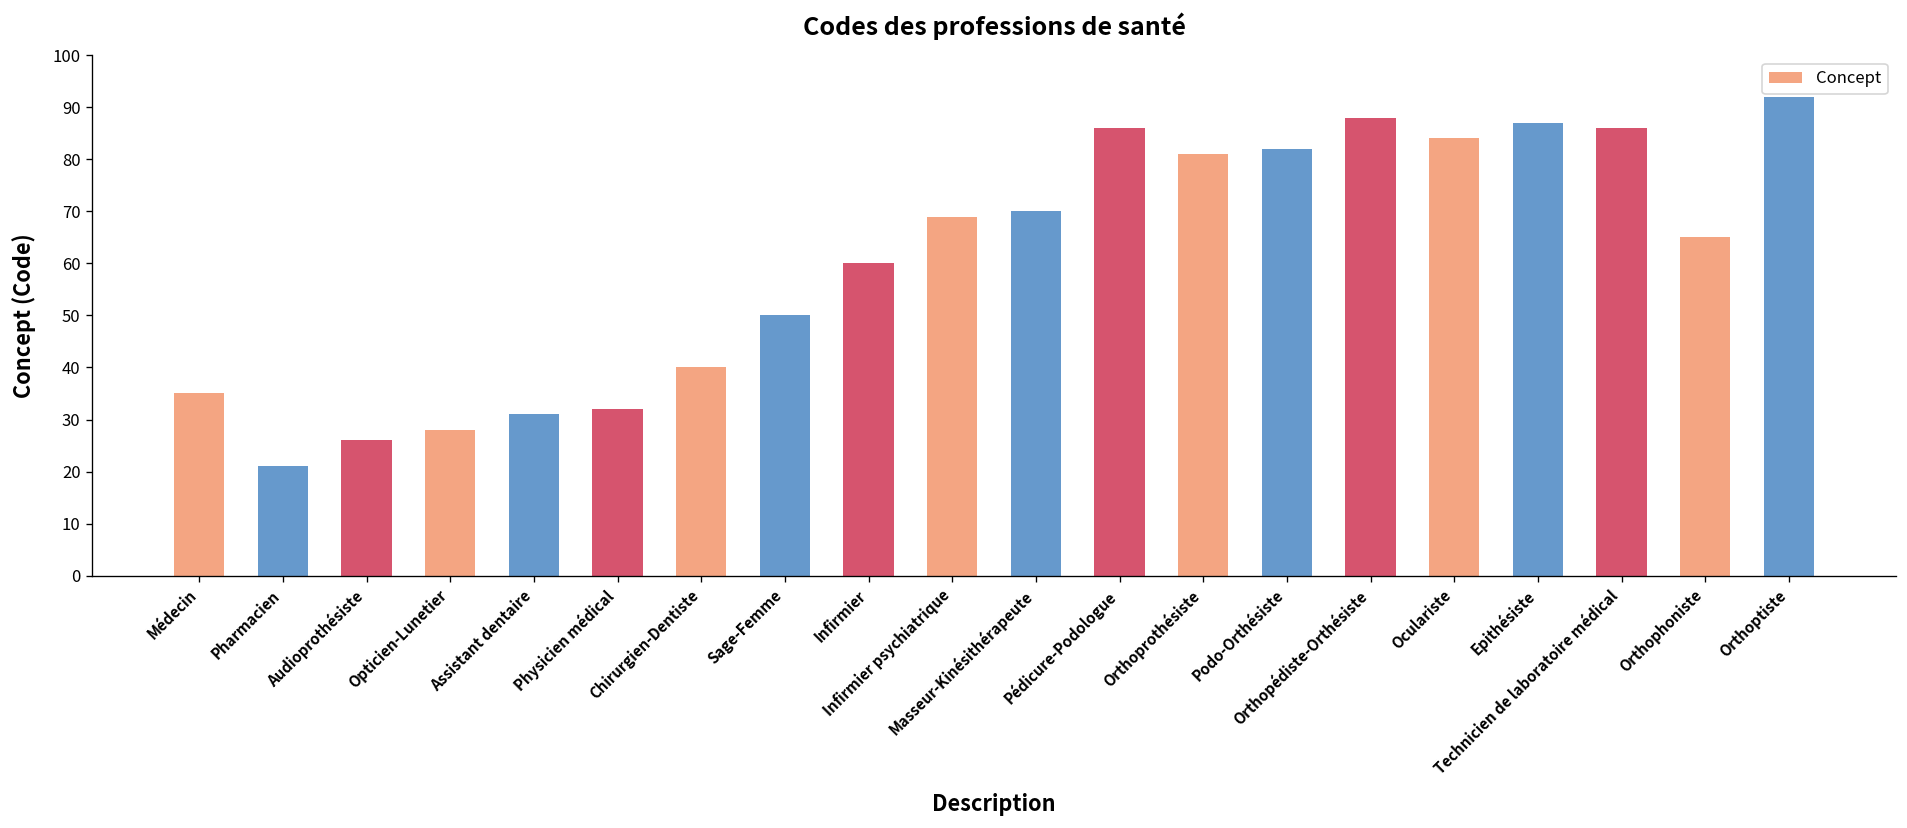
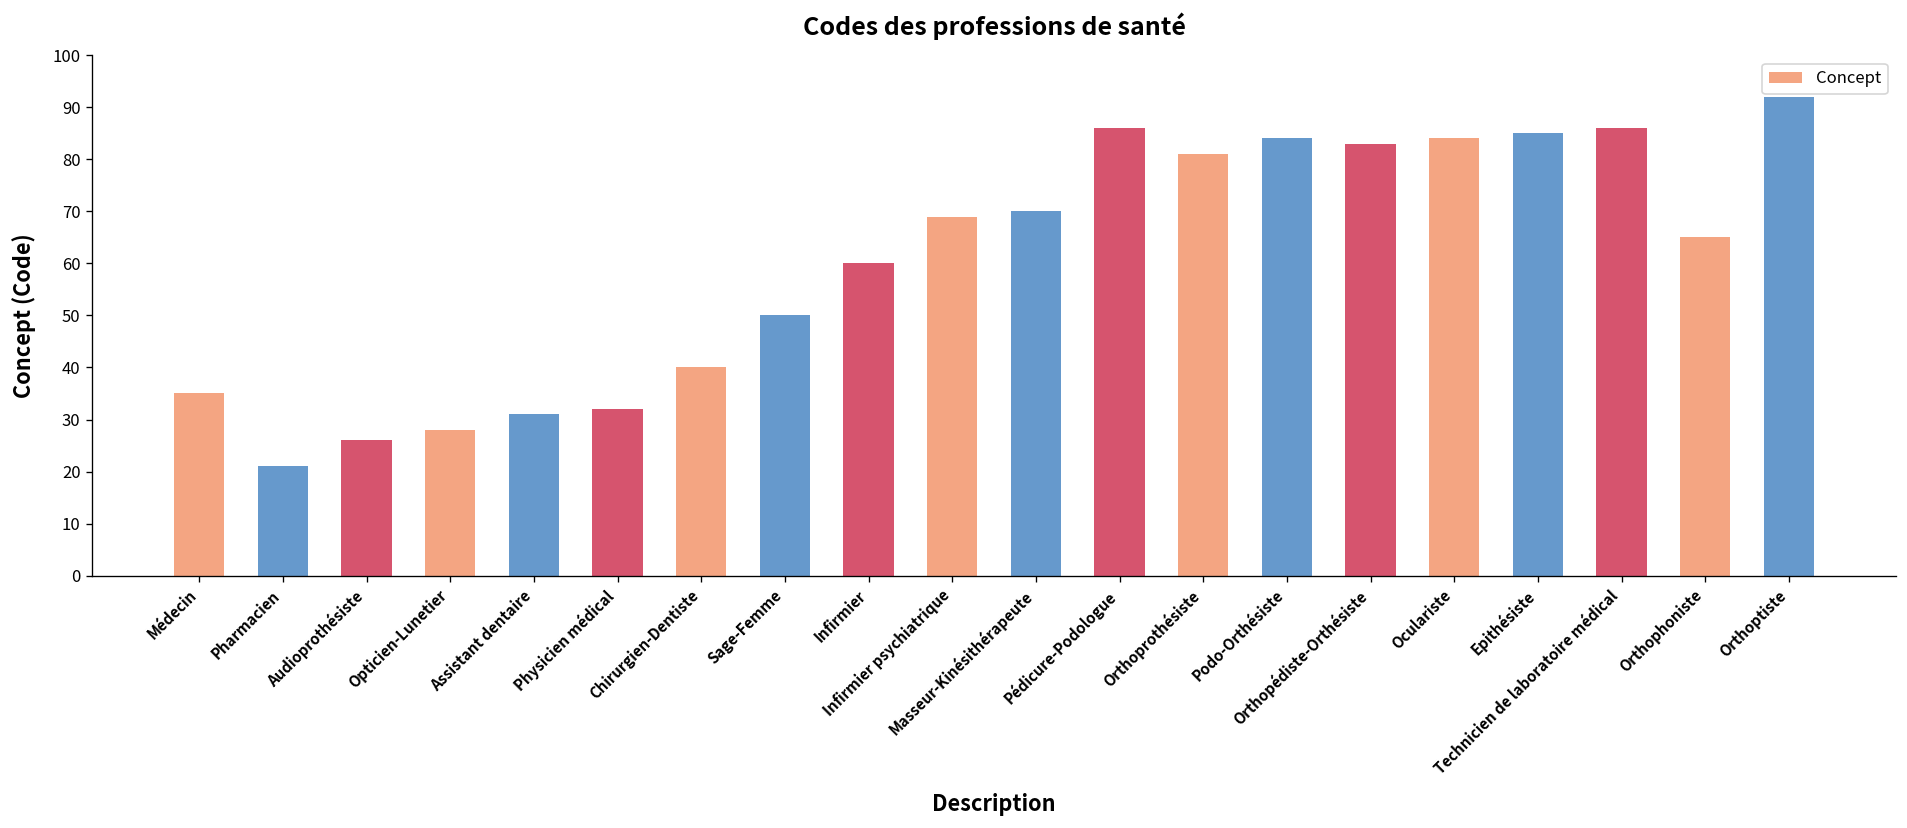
Podo-Orthésiste: 82 -> 84
Orthopédiste-Orthésiste: 88 -> 83
Epithésiste: 87 -> 85
